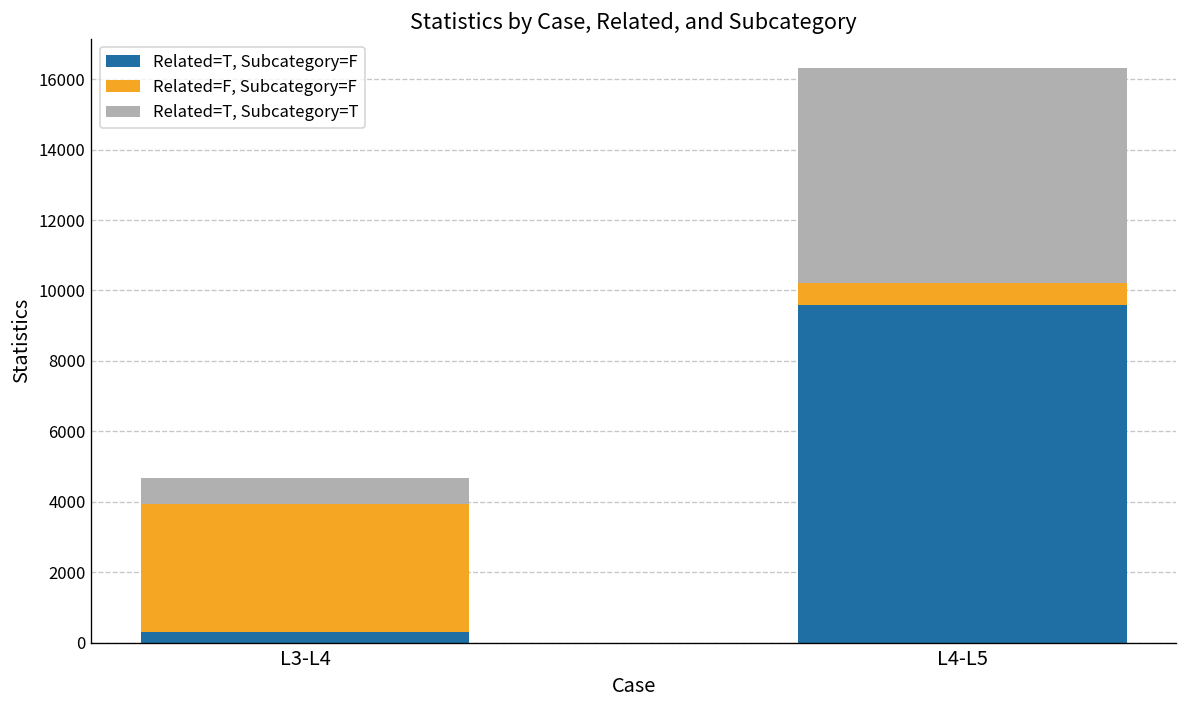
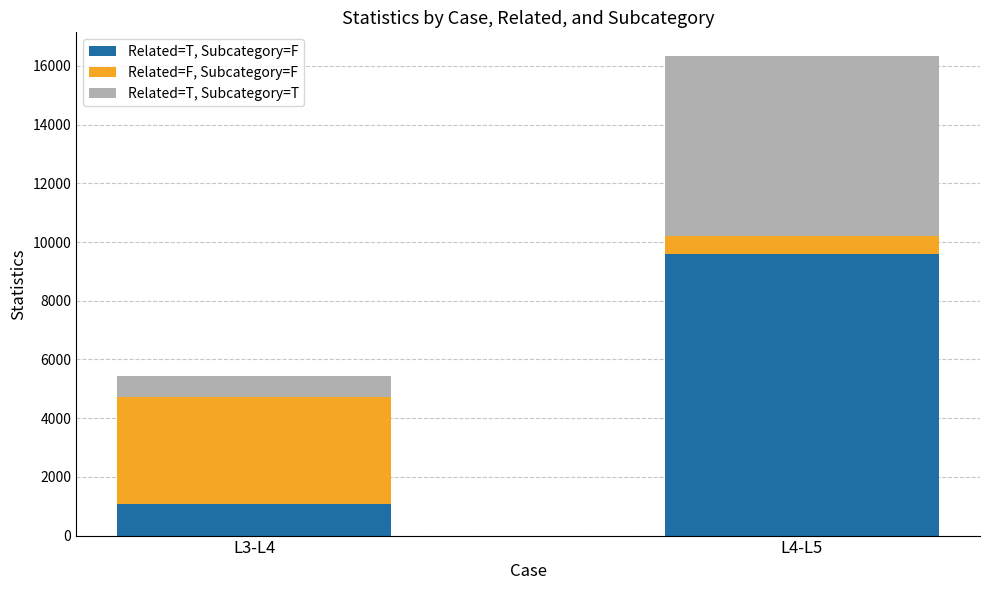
Related=T, Subcategory=F, L3-L4: 300 -> 1100
